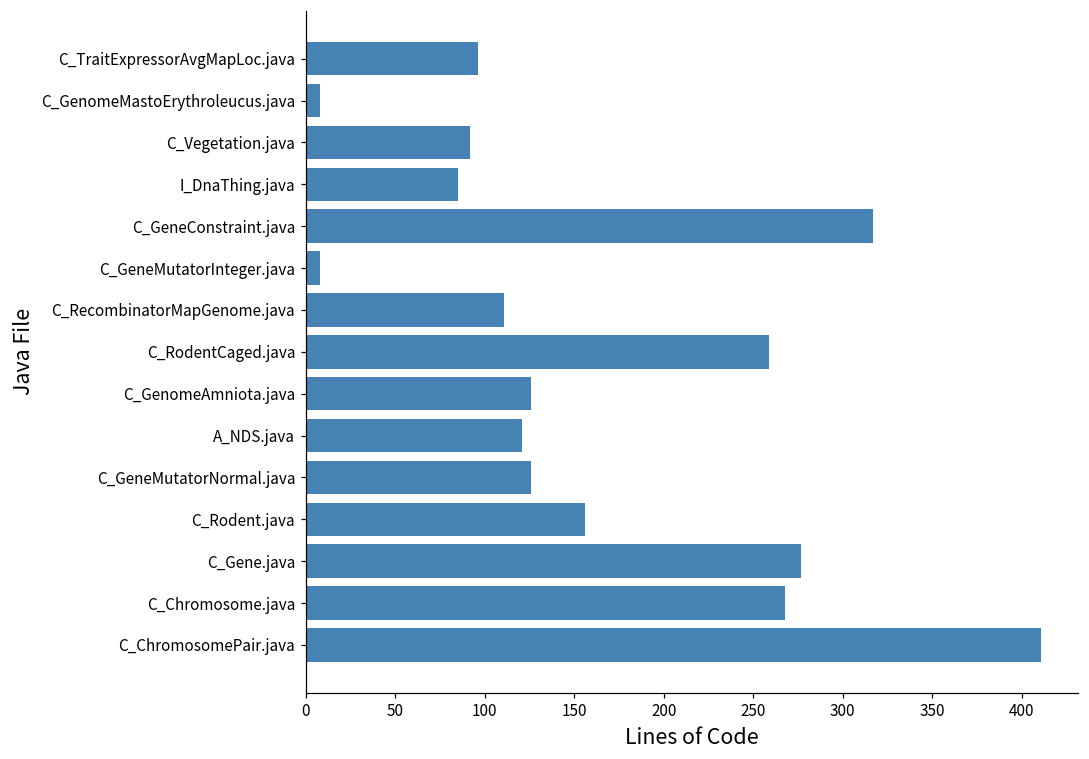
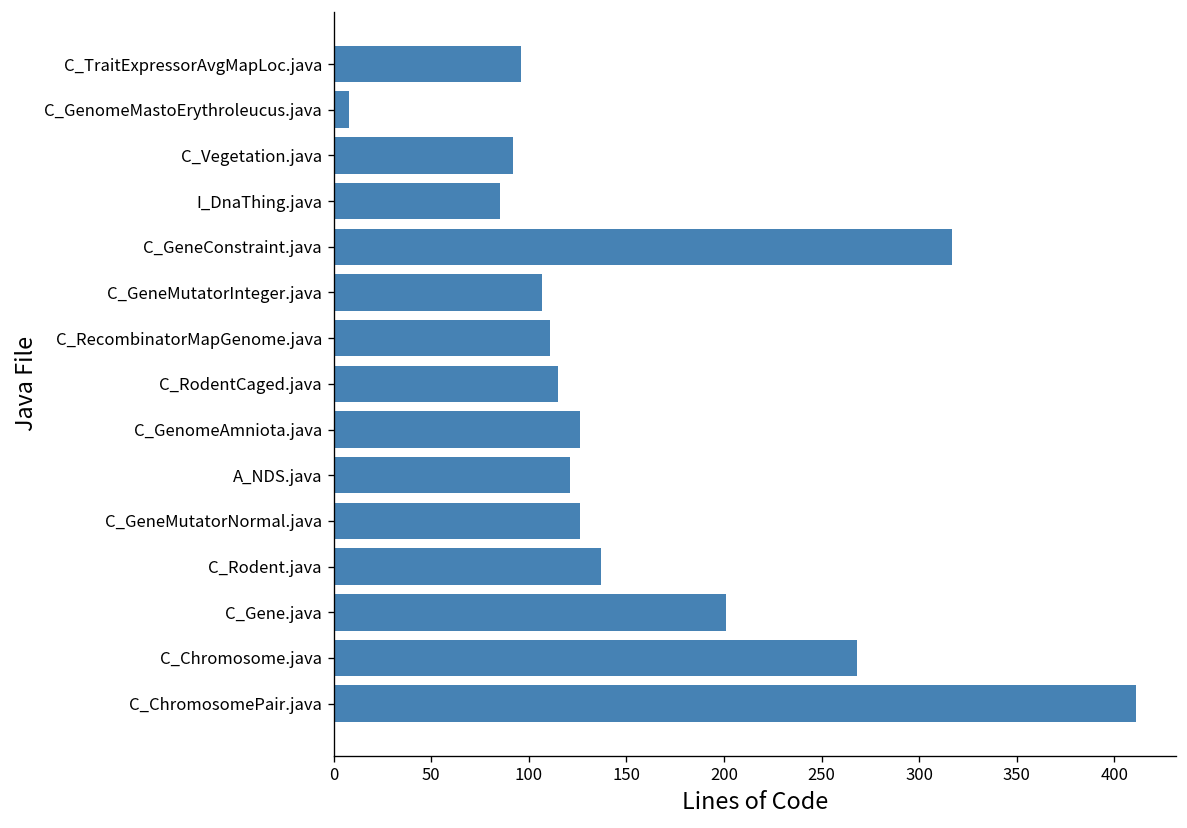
C_GeneMutatorInteger.java: 8 -> 107
C_RodentCaged.java: 259 -> 115
C_Rodent.java: 156 -> 137
C_Gene.java: 277 -> 201
